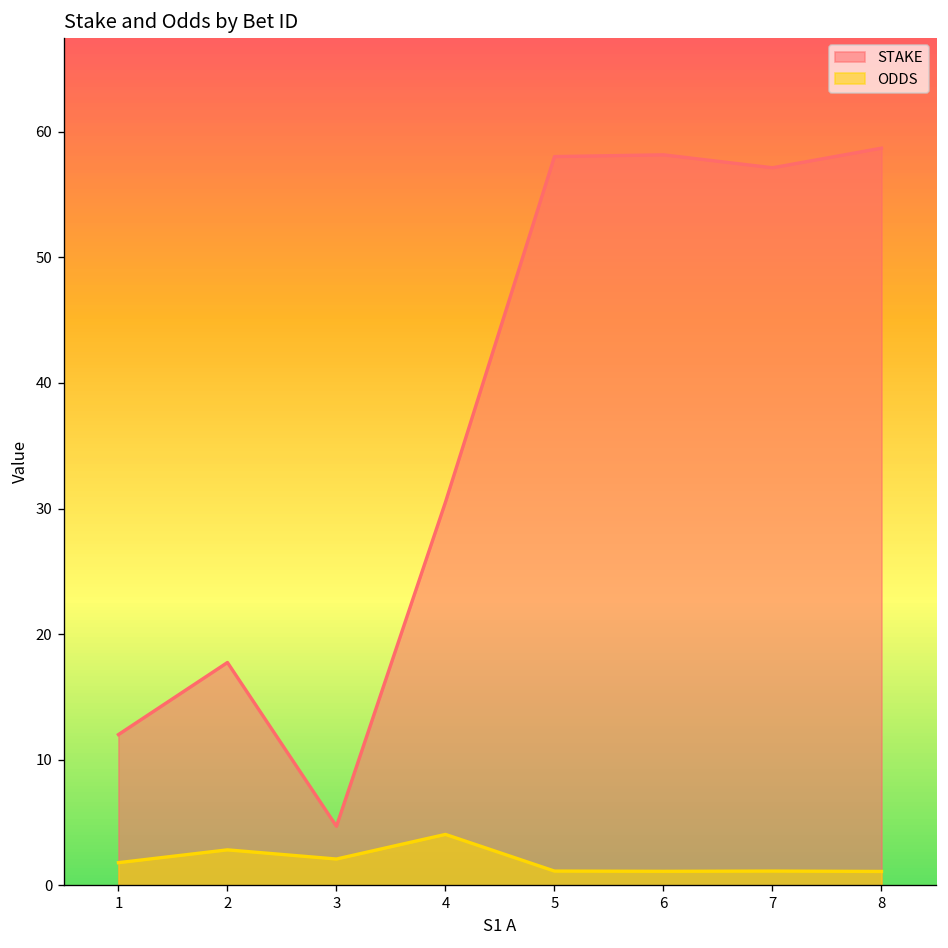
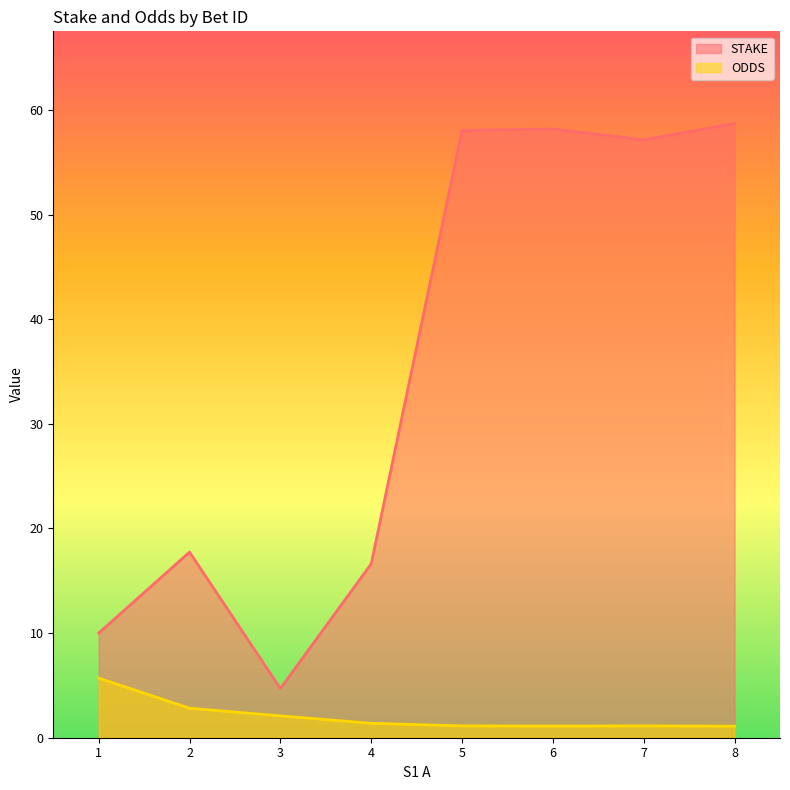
STAKE, 1: 12 -> 10
ODDS, 1: 1.8 -> 5.7
STAKE, 4: 30.5 -> 16.6
ODDS, 4: 4.1 -> 1.4
